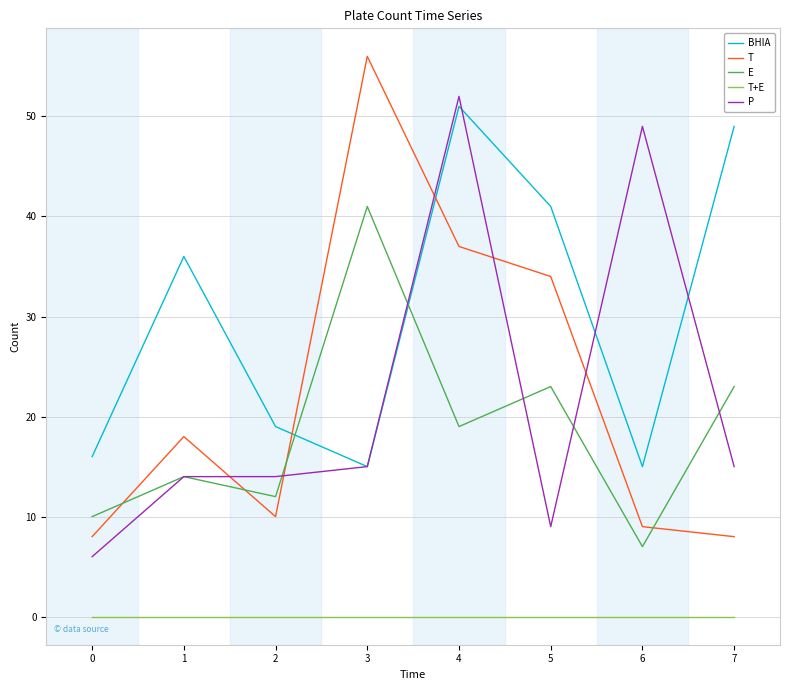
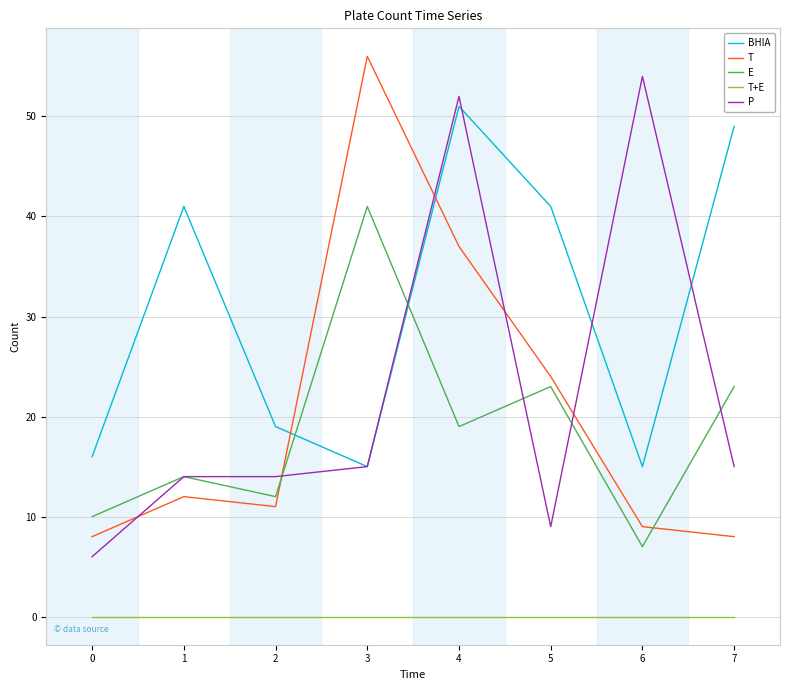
BHIA, 1: 36 -> 41
T, 1: 18 -> 12
T, 2: 10 -> 11
T, 5: 34 -> 24
P, 6: 49 -> 54
